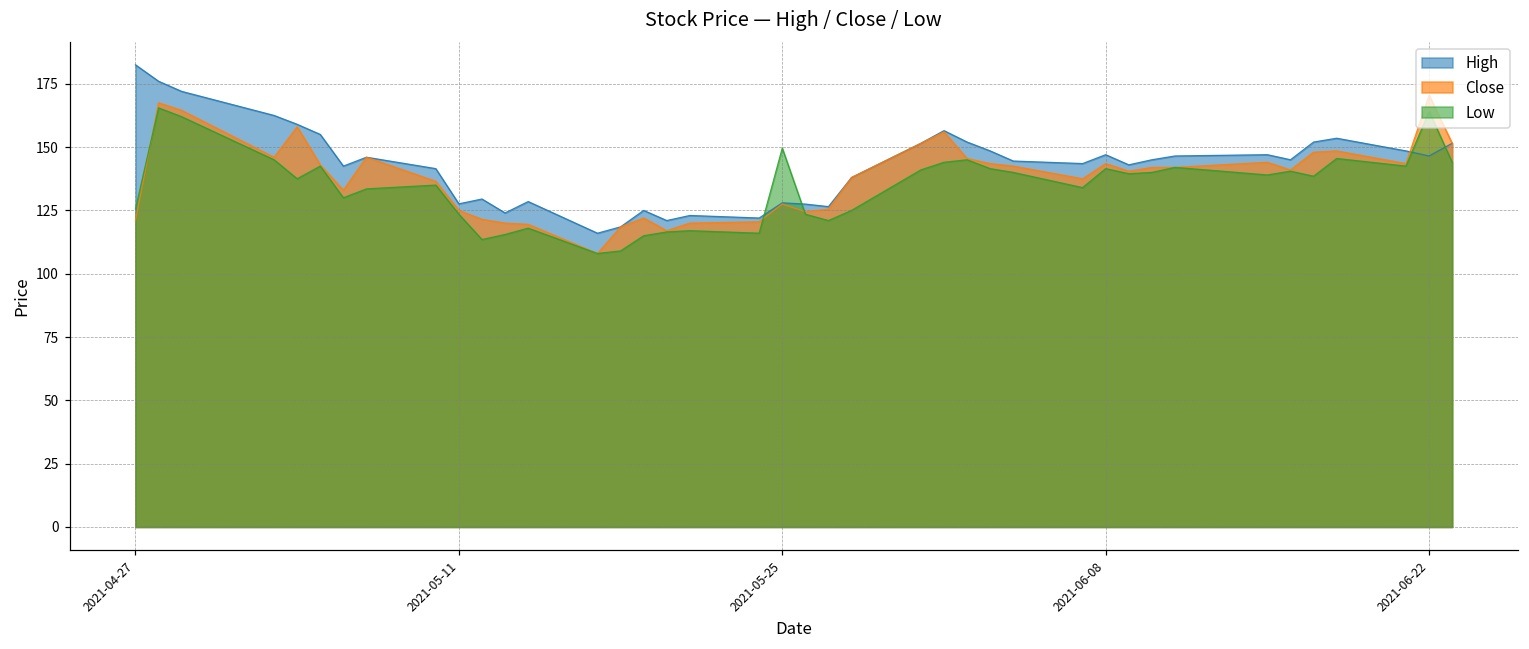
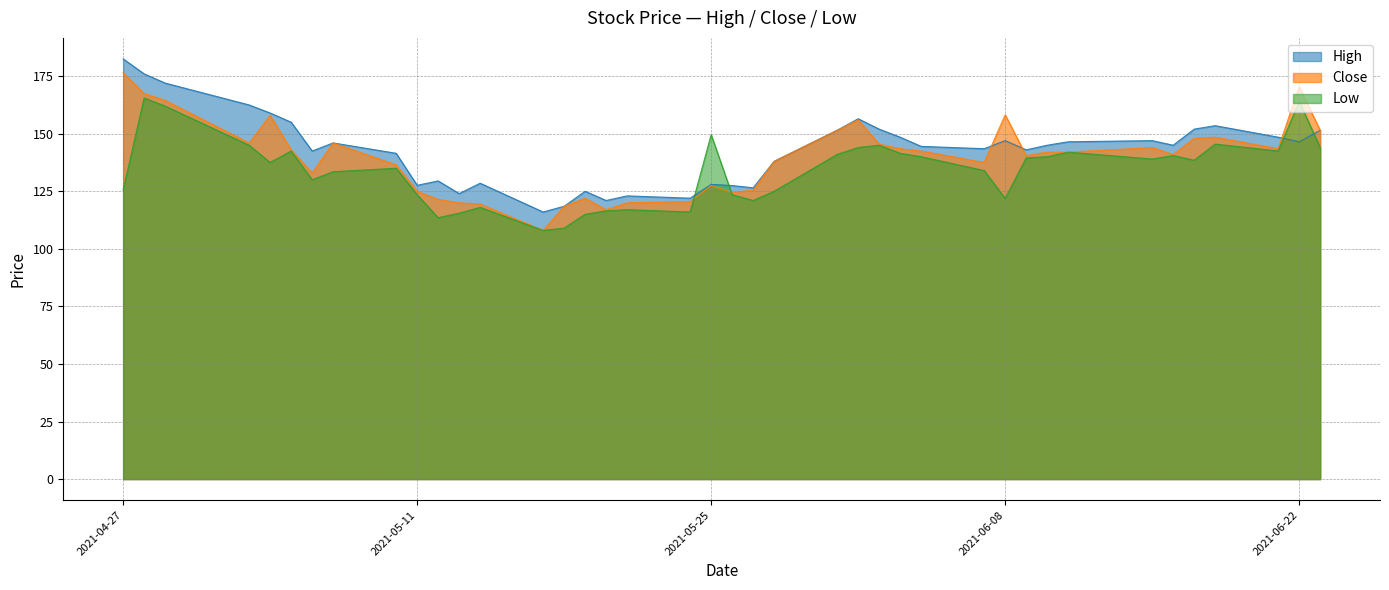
Close, 2021-04-27: 121 -> 177
Close, 2021-06-08: 144 -> 158
Low, 2021-06-08: 142 -> 122
